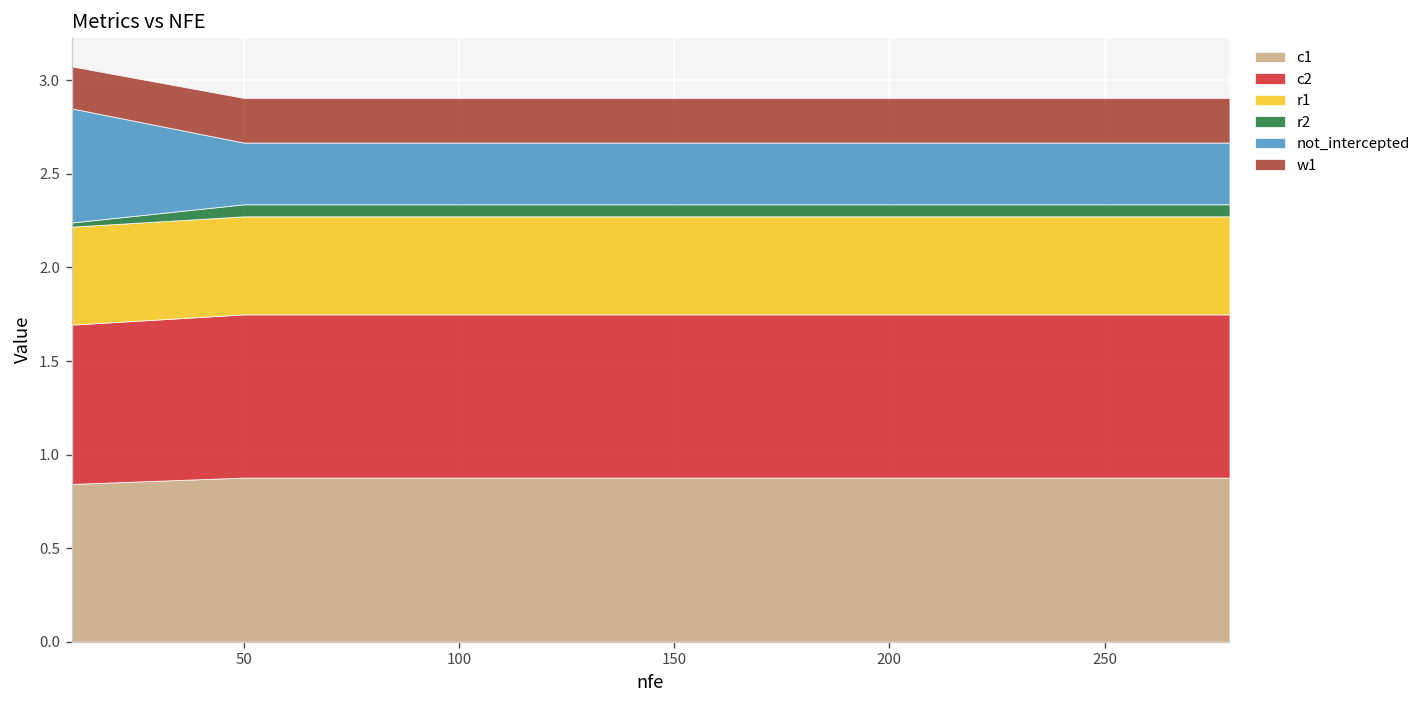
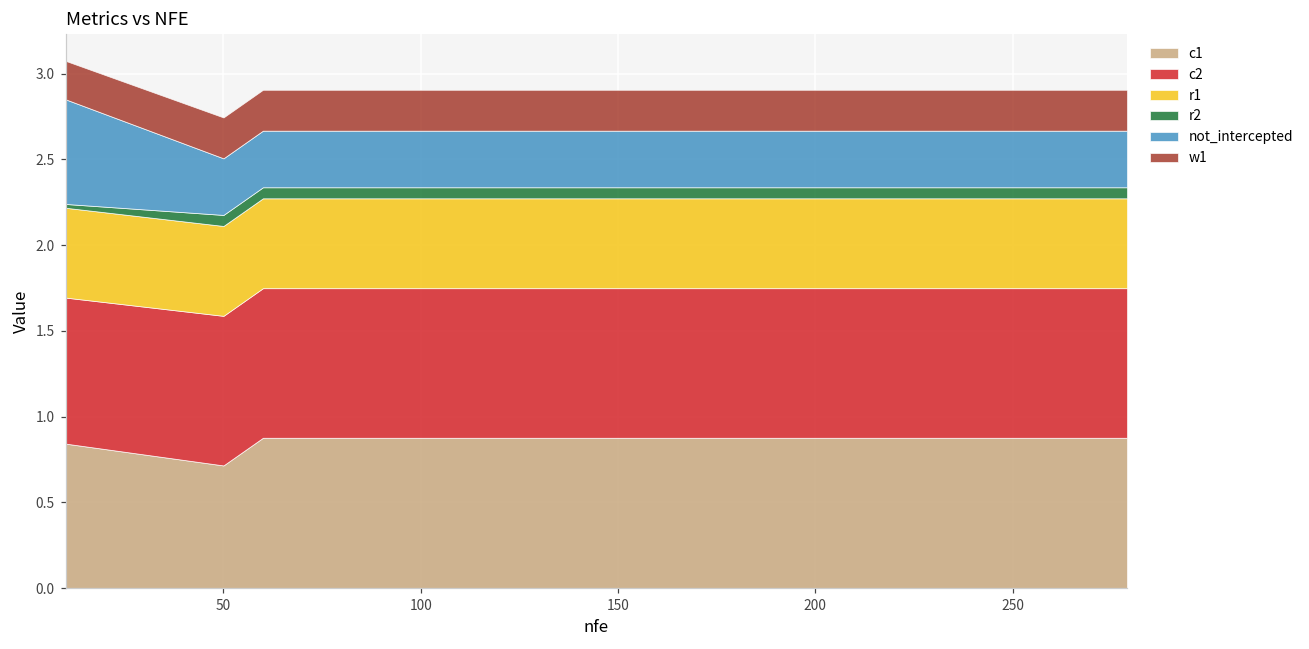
c1, 50: 0.88 -> 0.72
